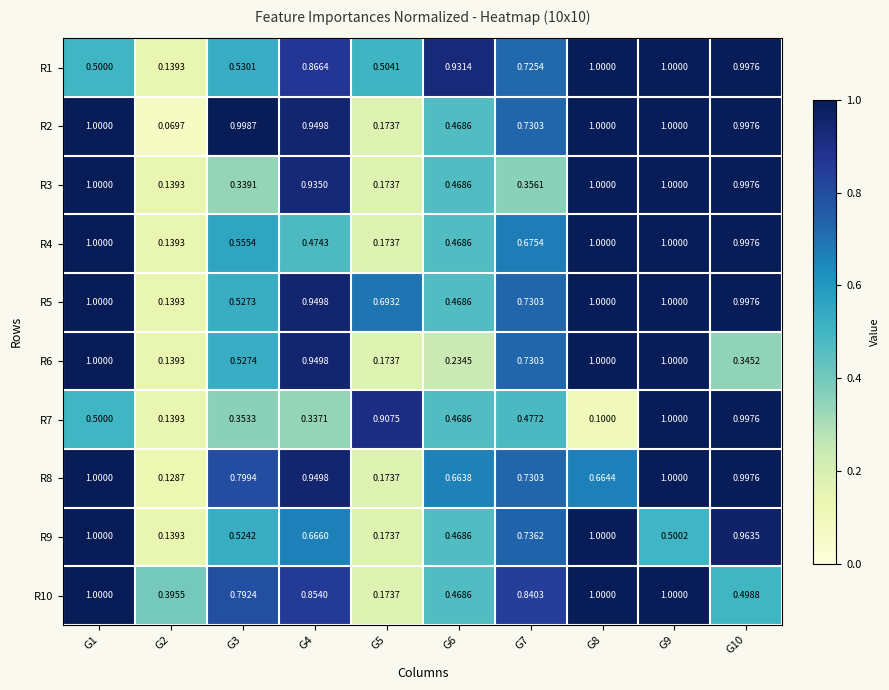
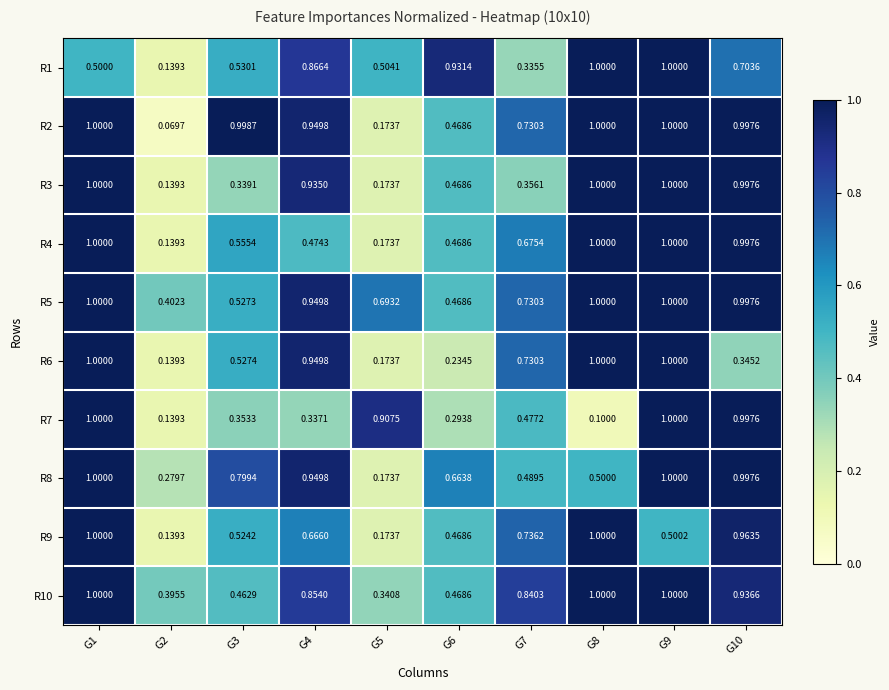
R1, G7: 0.7254 -> 0.3355
R1, G10: 0.9976 -> 0.7036
R5, G2: 0.1393 -> 0.4023
R7, G1: 0.5000 -> 1.0000
R7, G6: 0.4686 -> 0.2938
R8, G2: 0.1287 -> 0.2797
R8, G7: 0.7303 -> 0.4895
R8, G8: 0.6644 -> 0.5000
R10, G3: 0.7924 -> 0.4629
R10, G5: 0.1737 -> 0.3408
R10, G10: 0.4988 -> 0.9366
